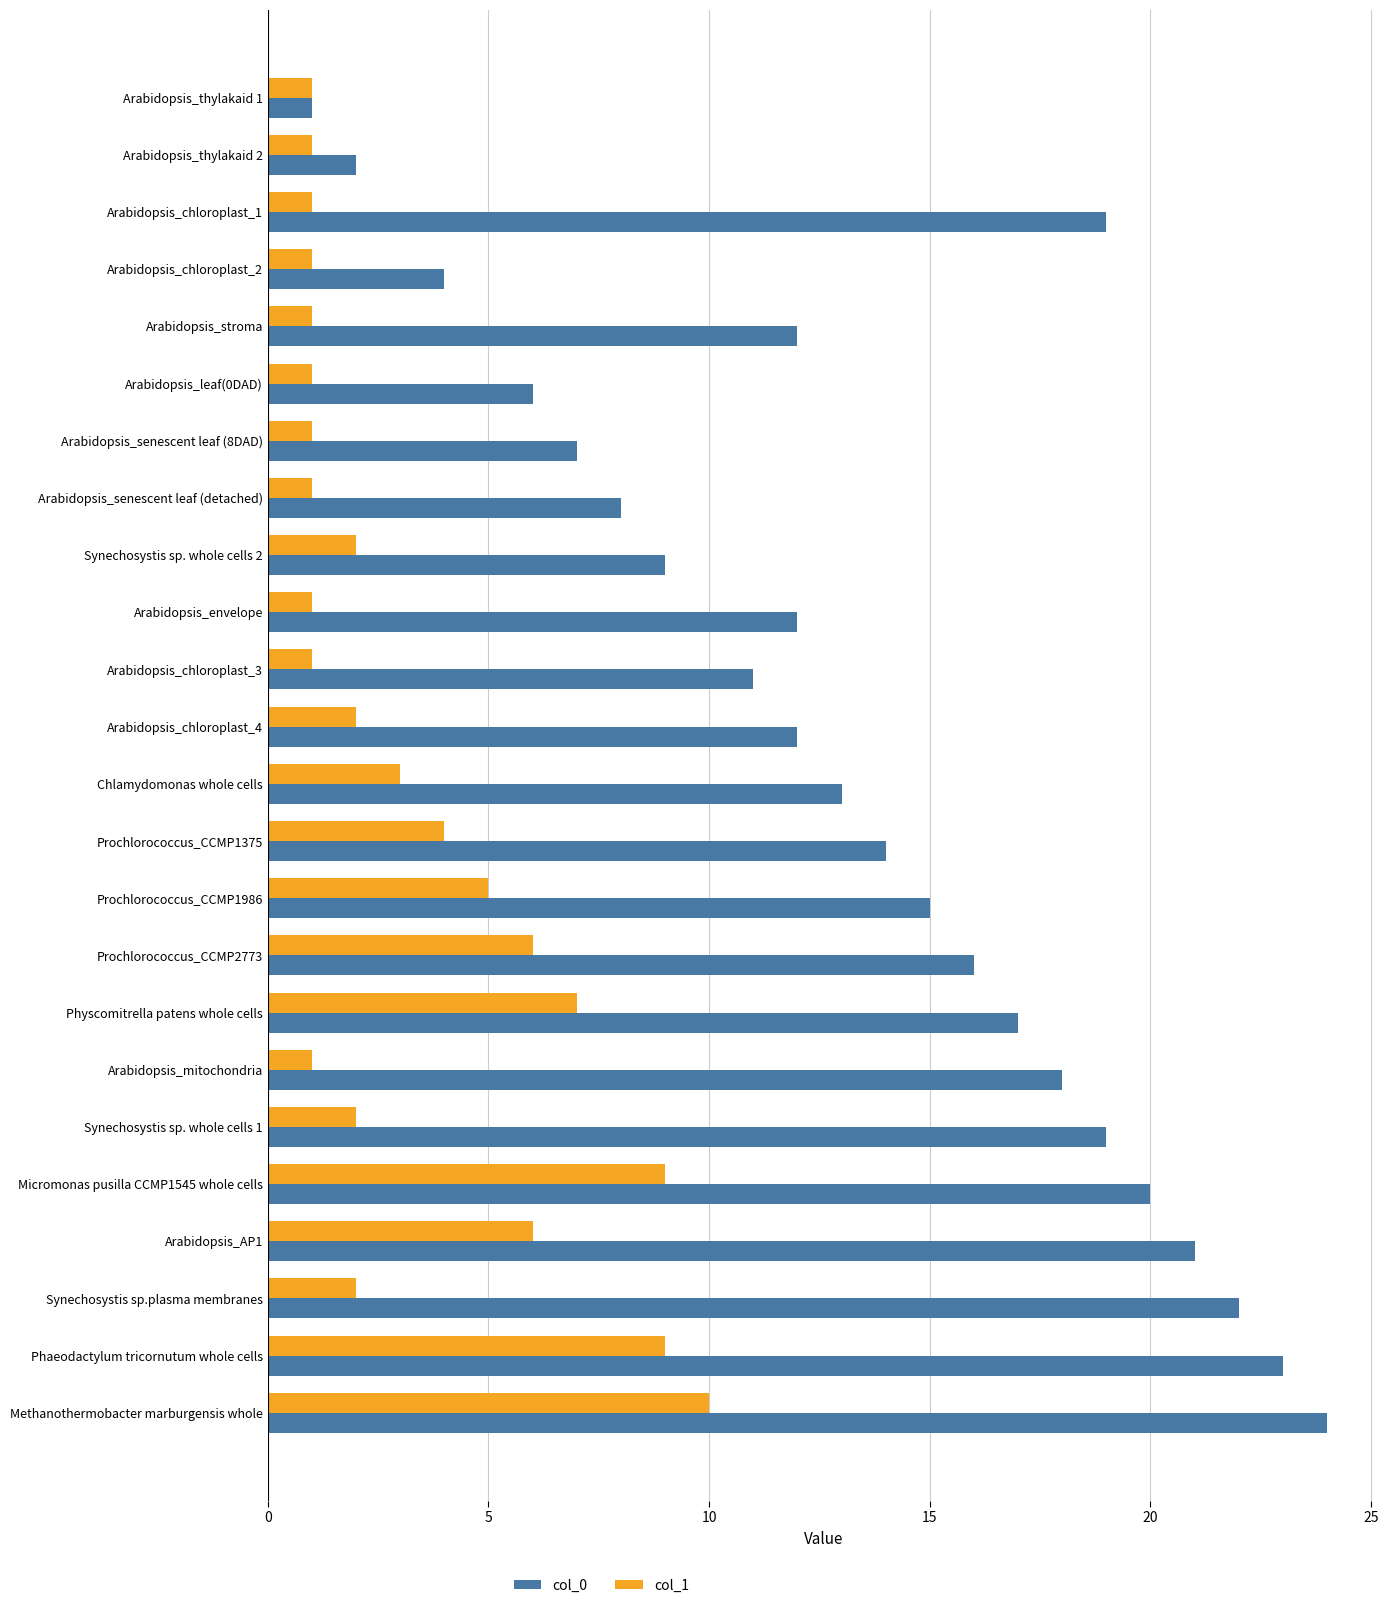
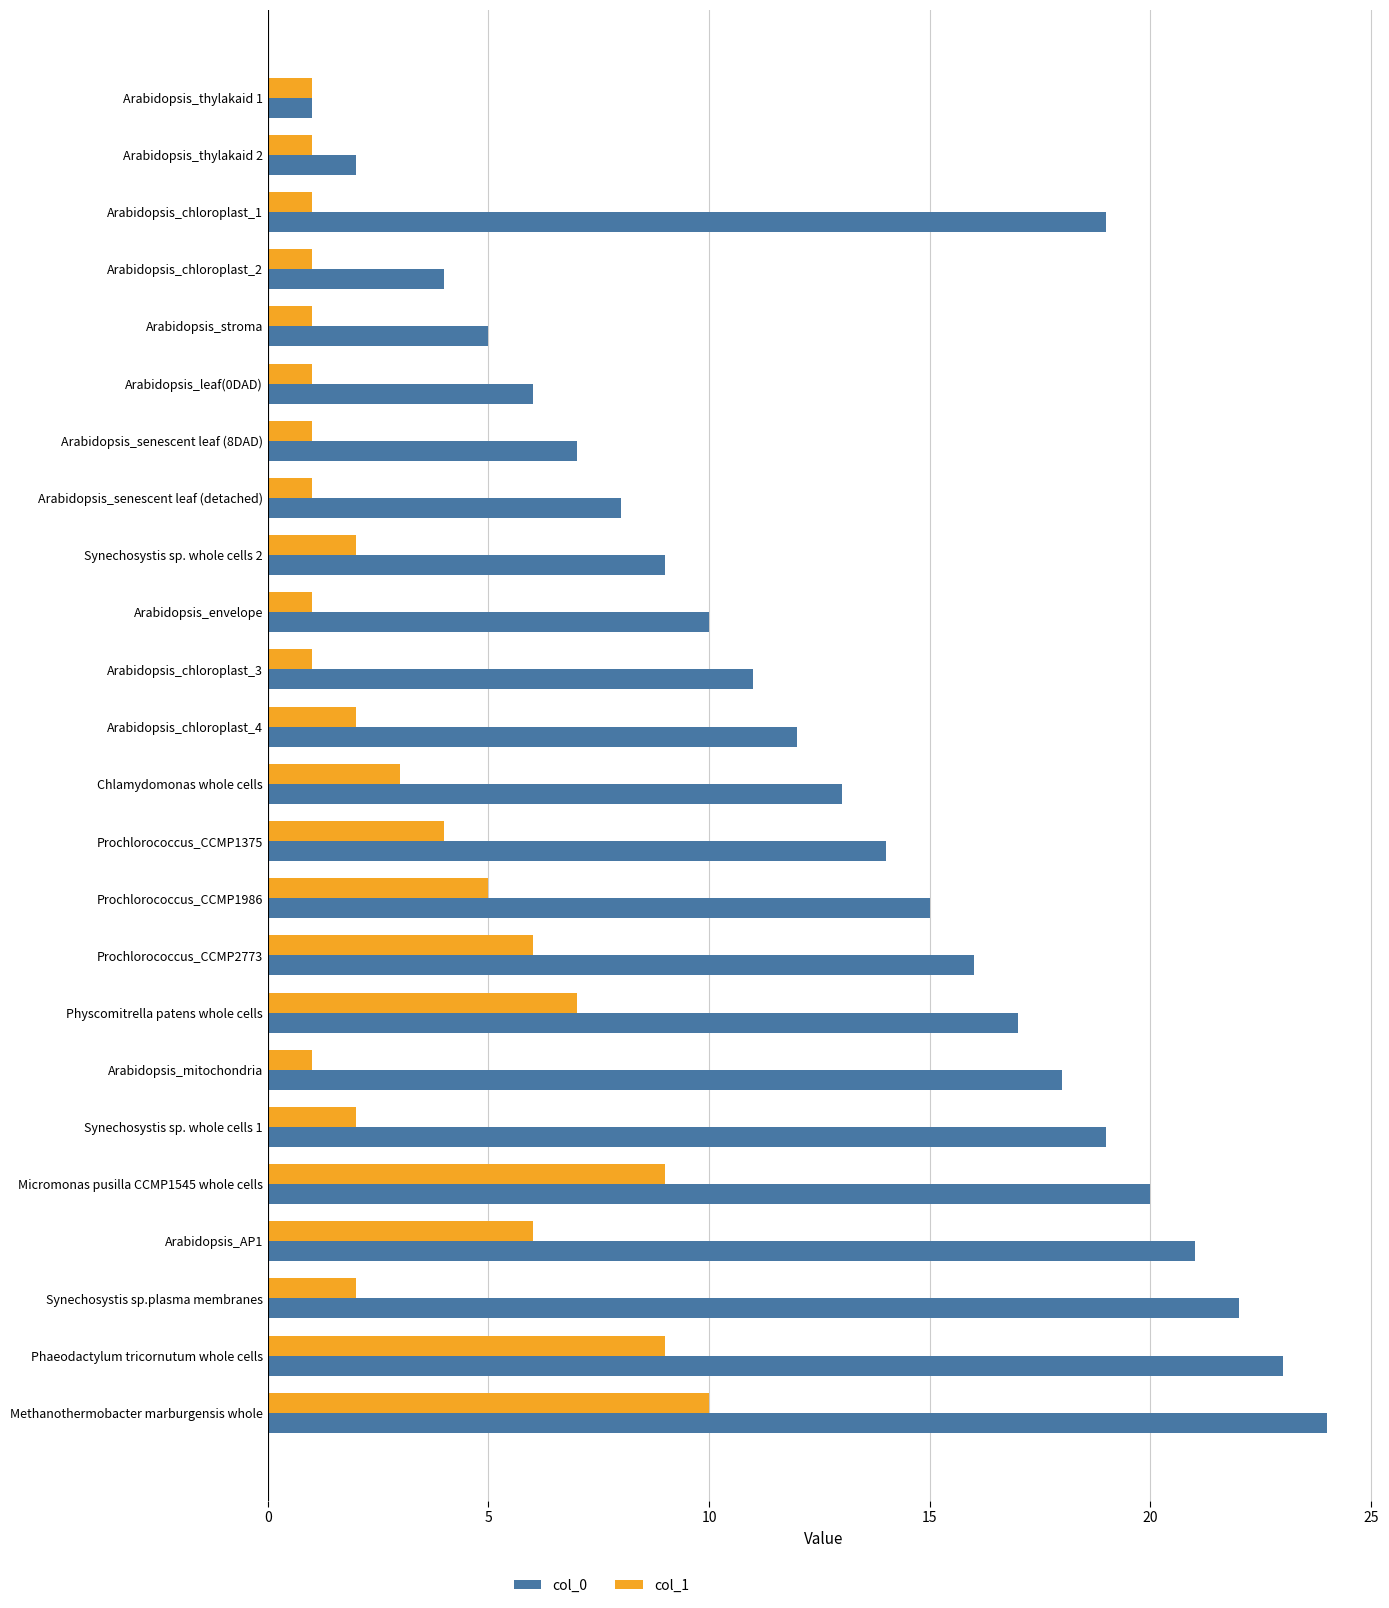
col_0, Arabidopsis_stroma: 12 -> 5
col_0, Arabidopsis_envelope: 12 -> 10
